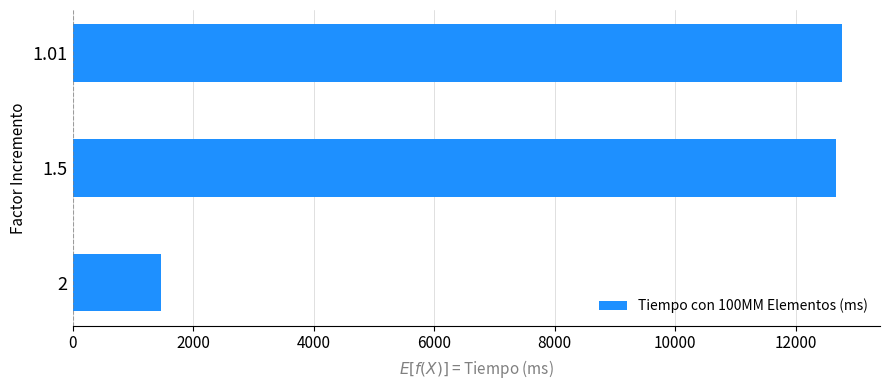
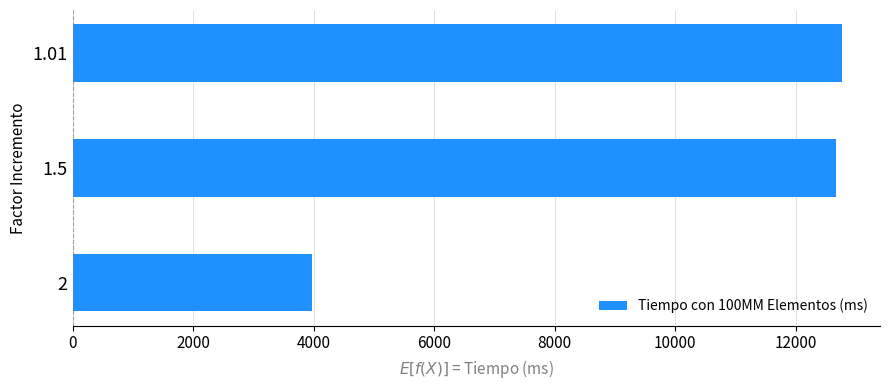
2: 1500 -> 4000
